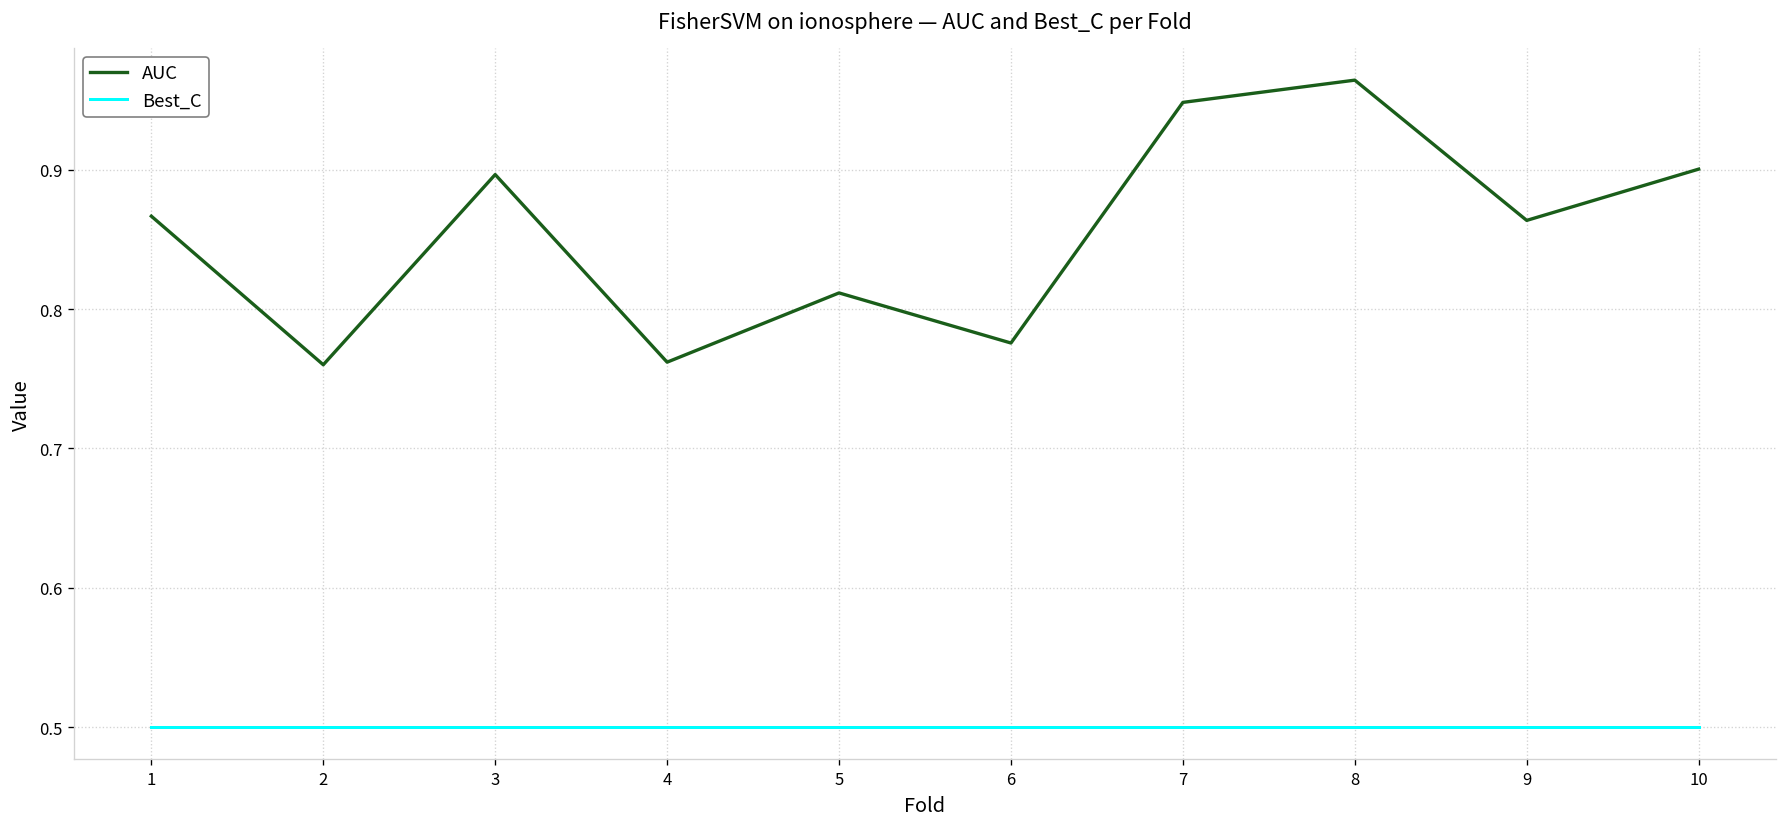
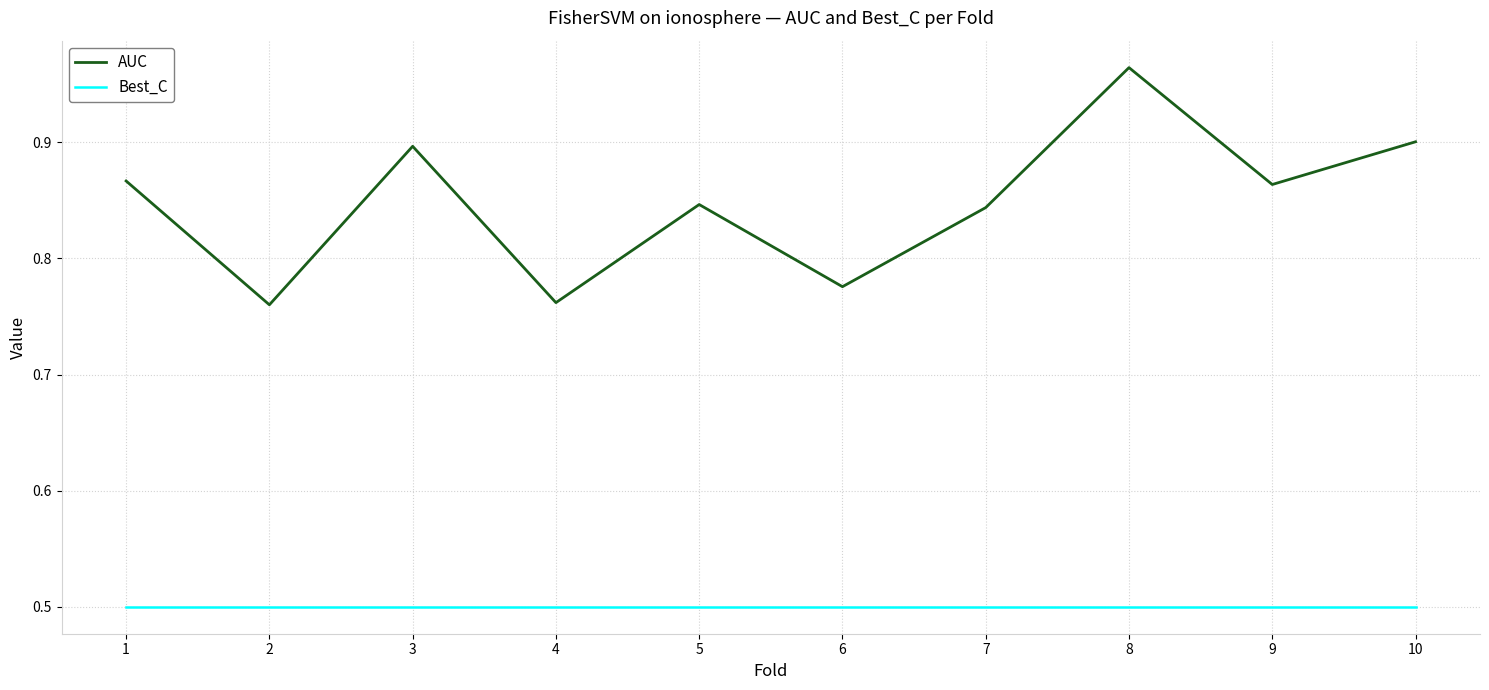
AUC, 5: 0.812 -> 0.846
AUC, 7: 0.948 -> 0.844
